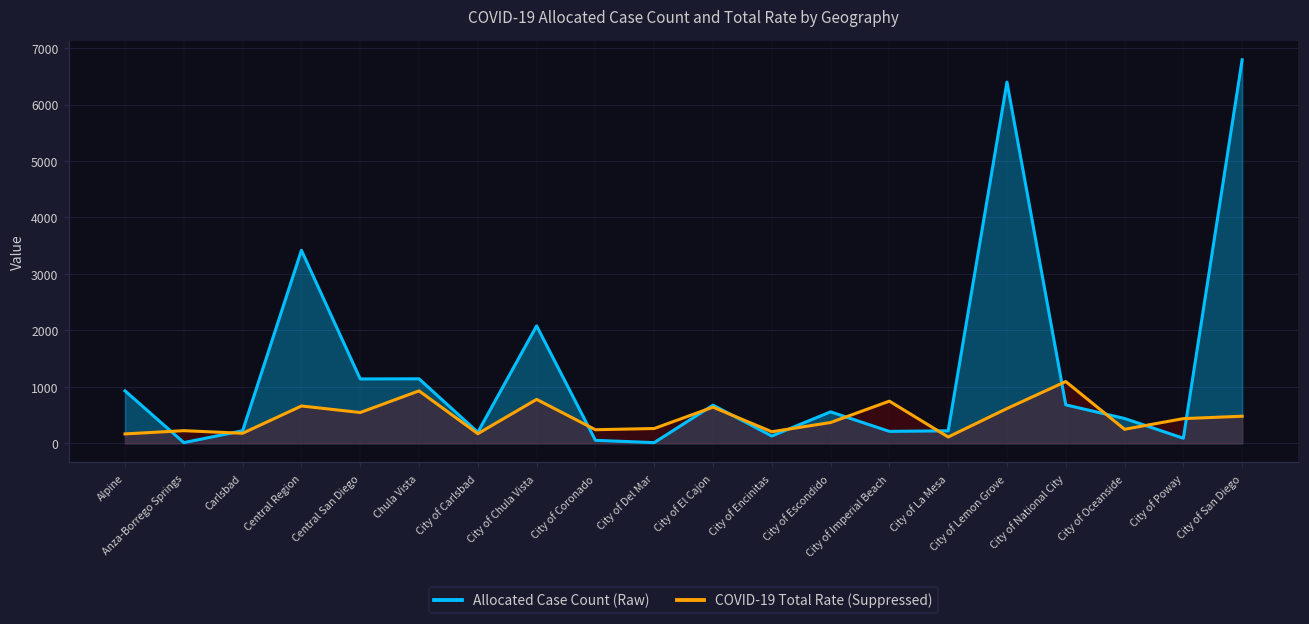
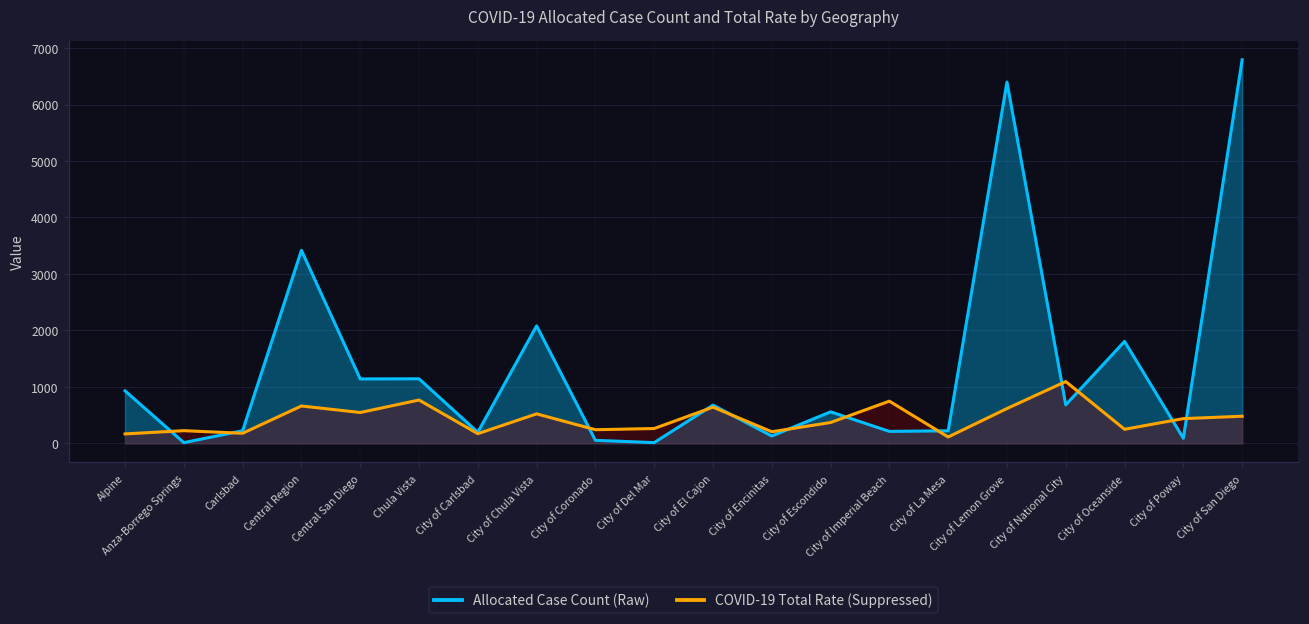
COVID-19 Total Rate (Suppressed), Chula Vista: 900 -> 800
COVID-19 Total Rate (Suppressed), City of Chula Vista: 800 -> 500
Allocated Case Count (Raw), City of Oceanside: 400 -> 1800
